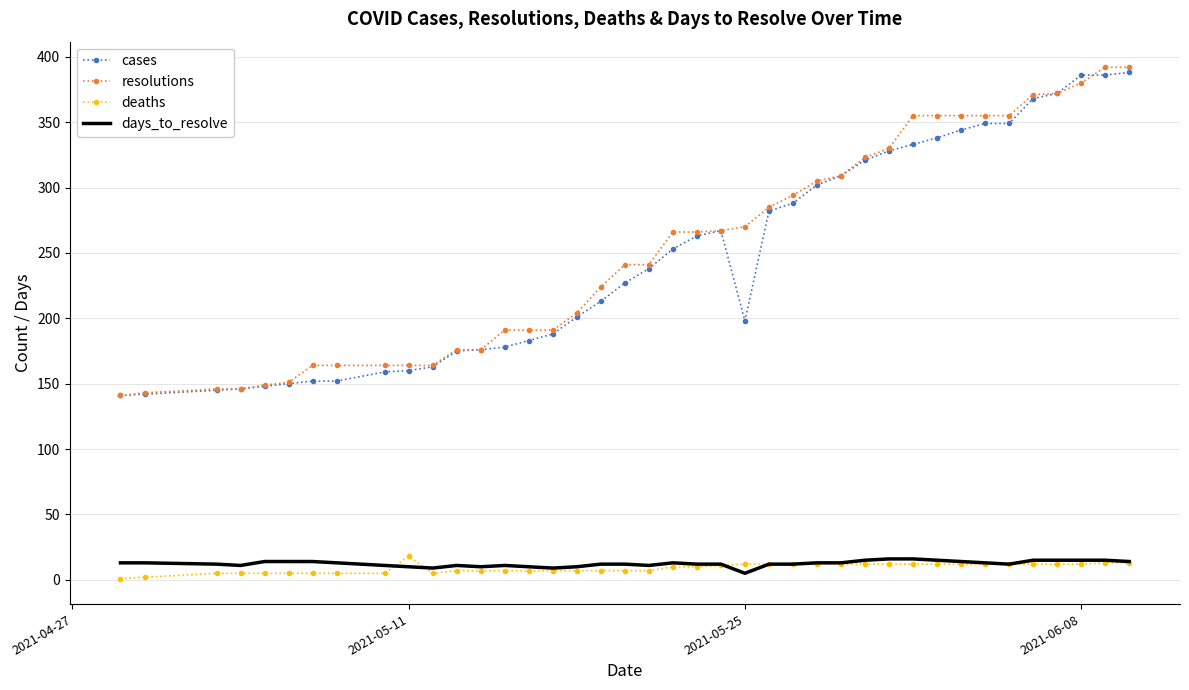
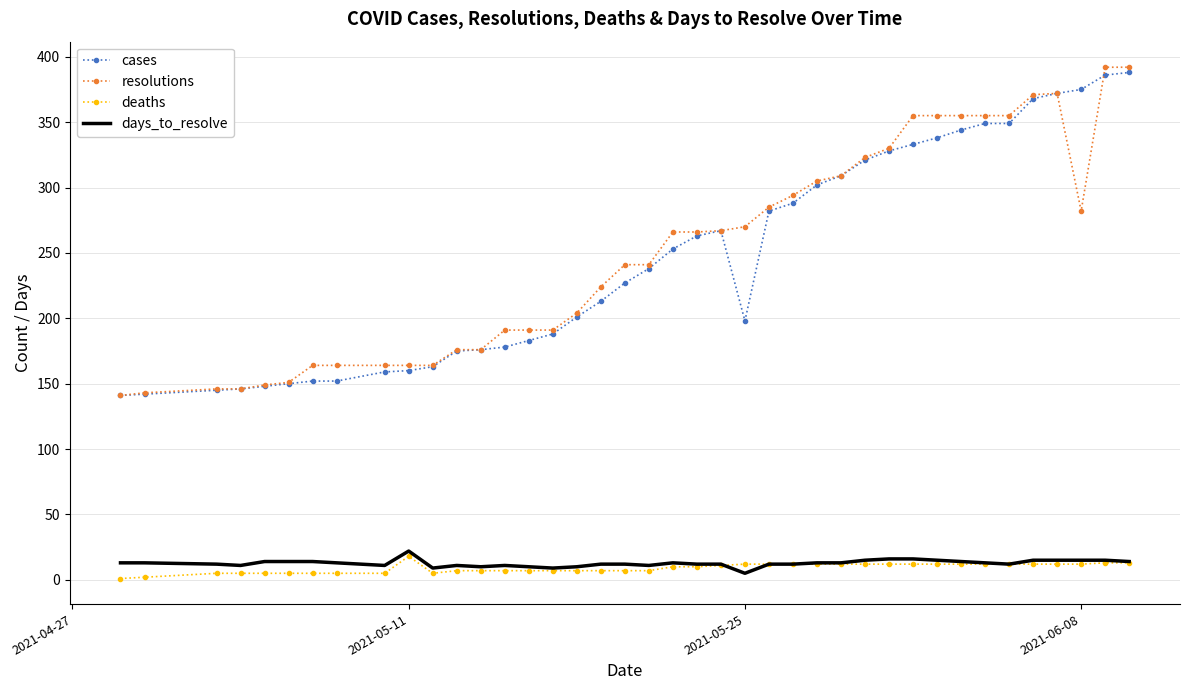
days_to_resolve, 2021-05-11: 10 -> 22
cases, 2021-06-08: 386 -> 375
resolutions, 2021-06-08: 380 -> 282
